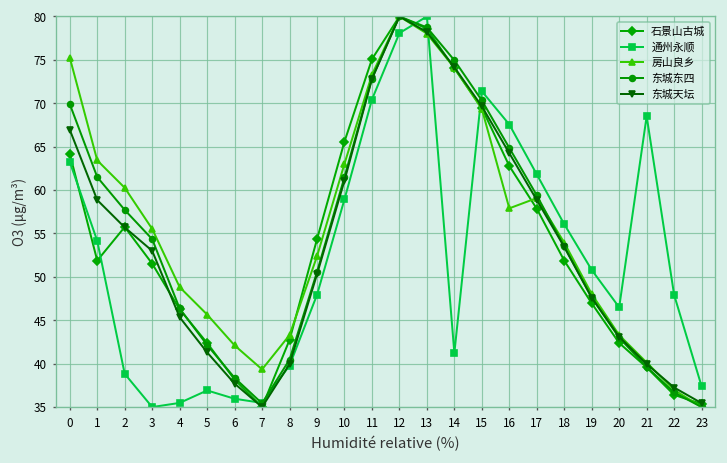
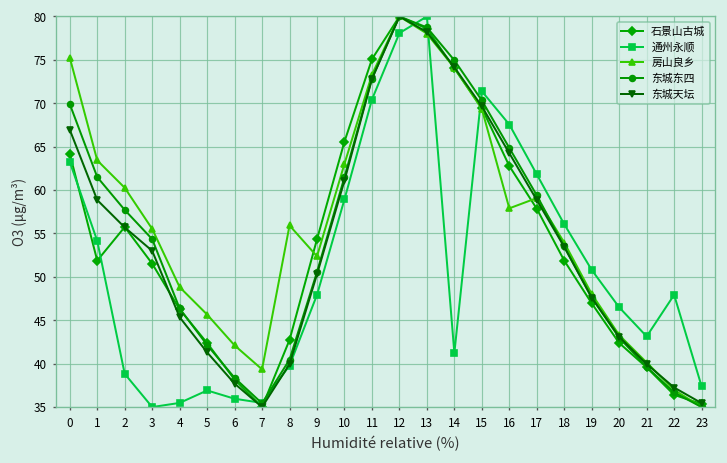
房山良乡, 8: 43 -> 56
通州永顺, 21: 69 -> 43
